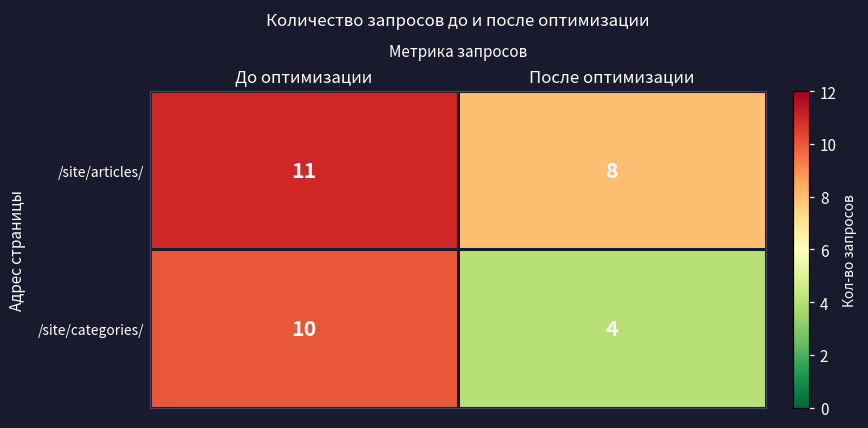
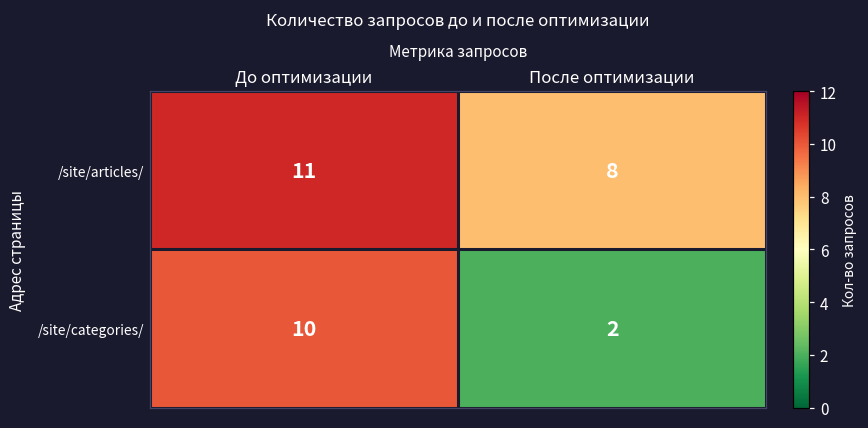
/site/categories/, После оптимизации: 4 -> 2
